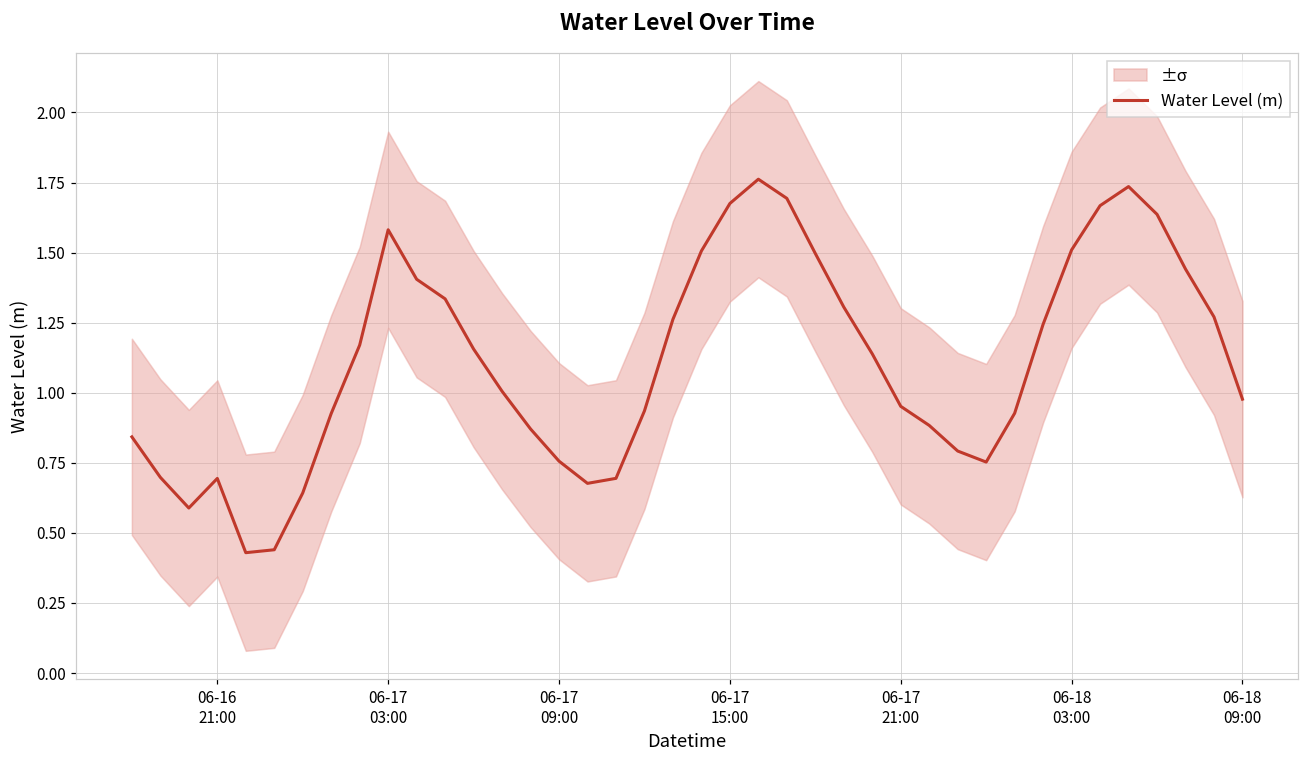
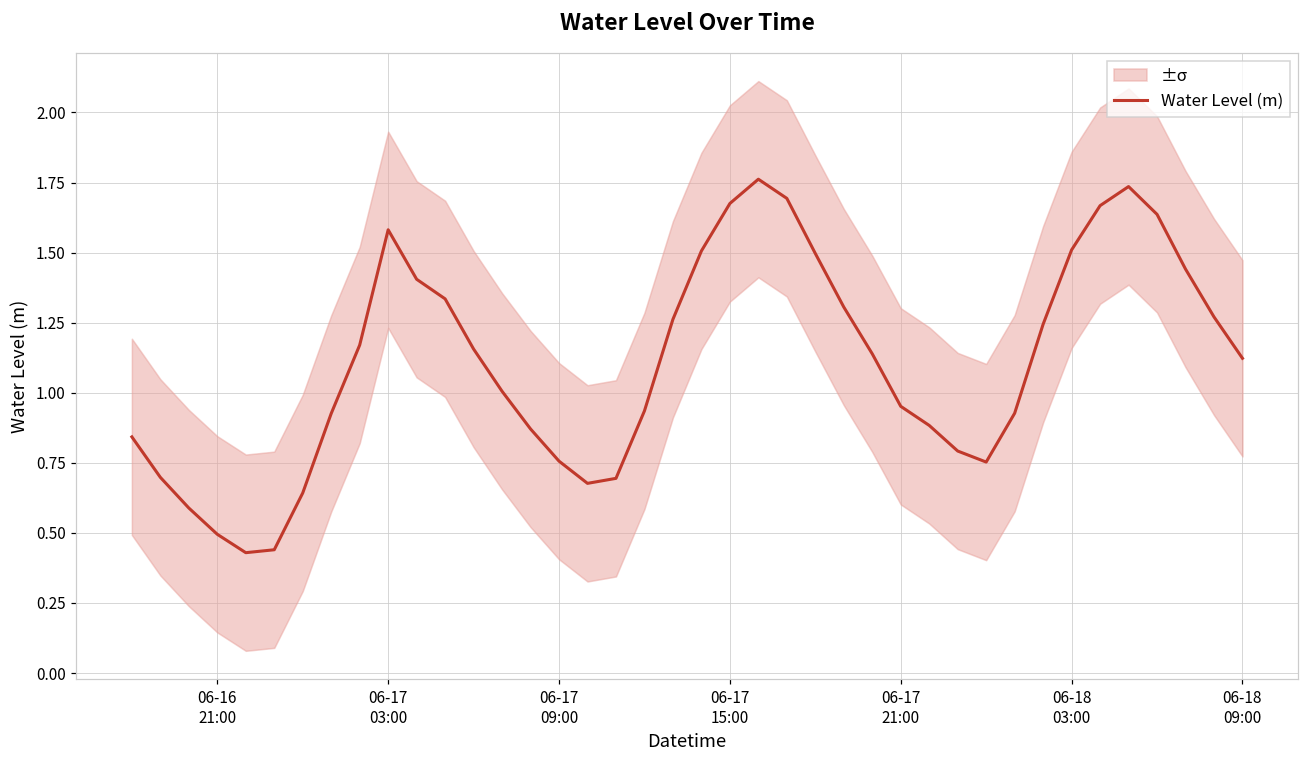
Water Level (m), 06-16 21:00: 0.69 -> 0.50
Water Level (m), 06-18 09:00: 0.98 -> 1.12
